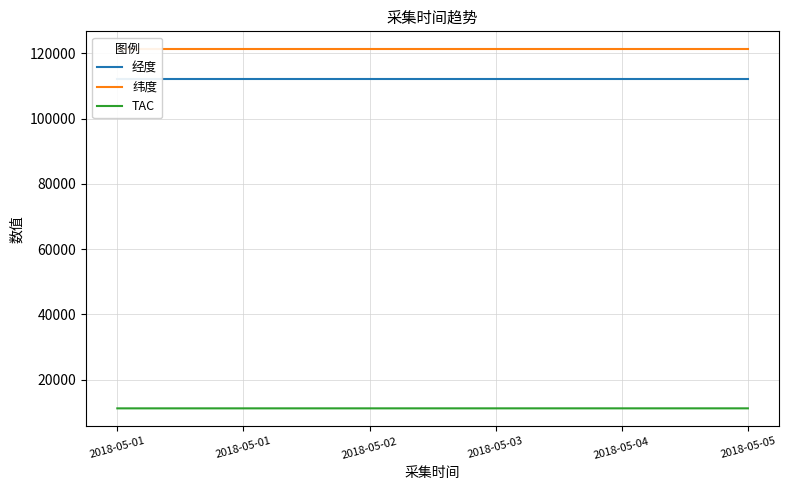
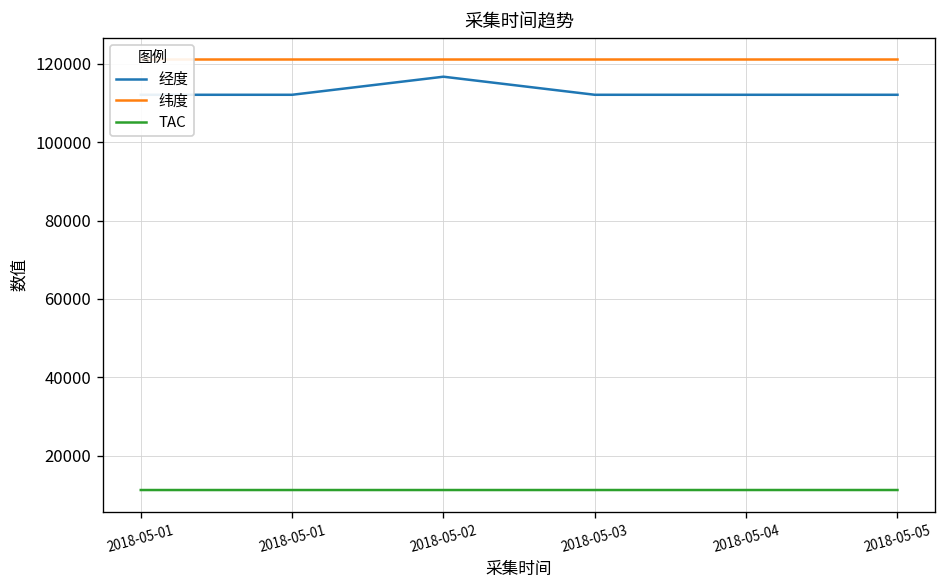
经度, 2018-05-02: 112000 -> 117000
